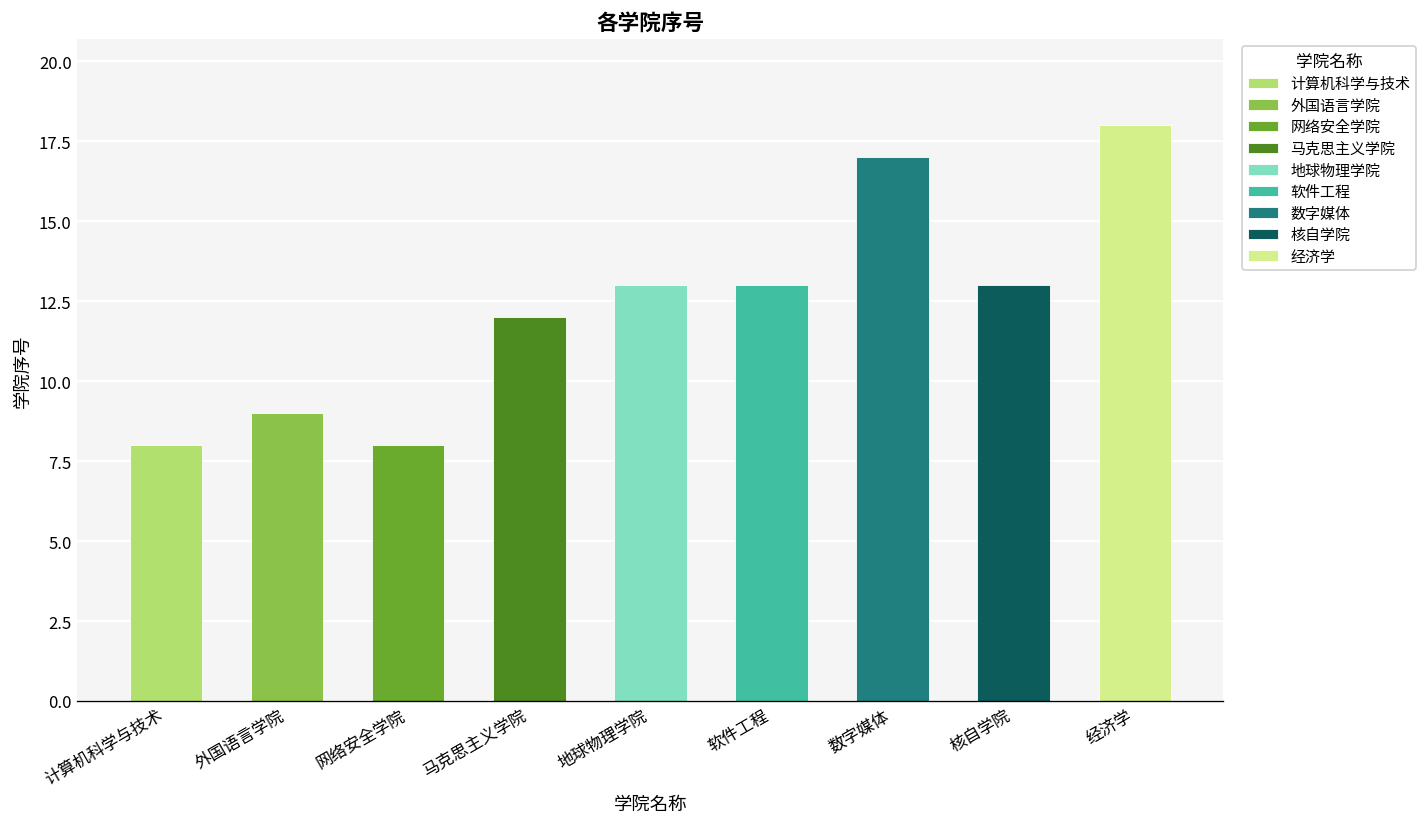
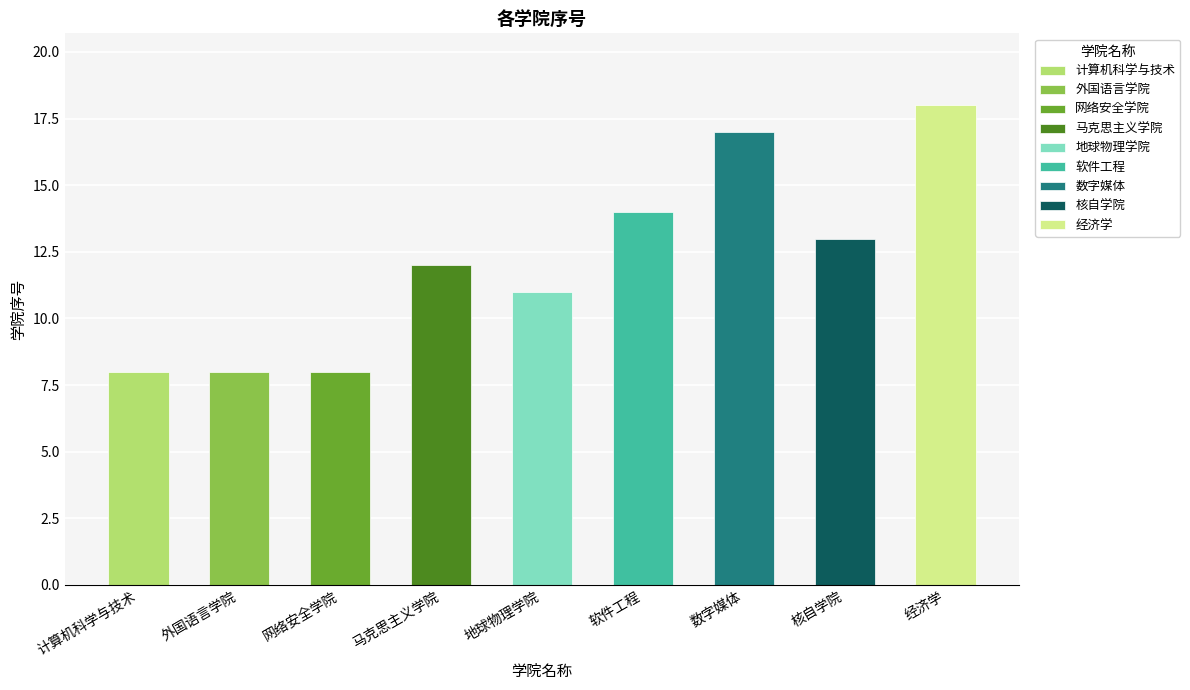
外国语言学院: 9 -> 8
地球物理学院: 13 -> 11
软件工程: 13 -> 14
